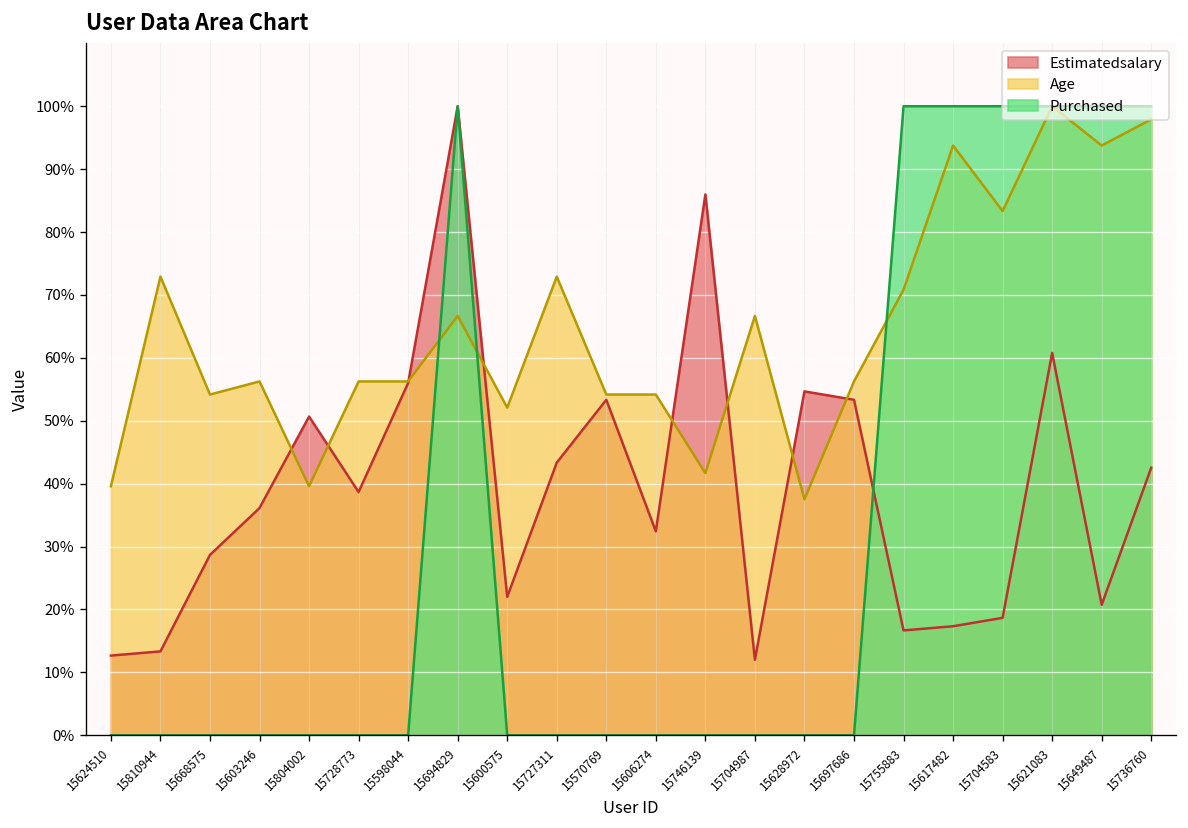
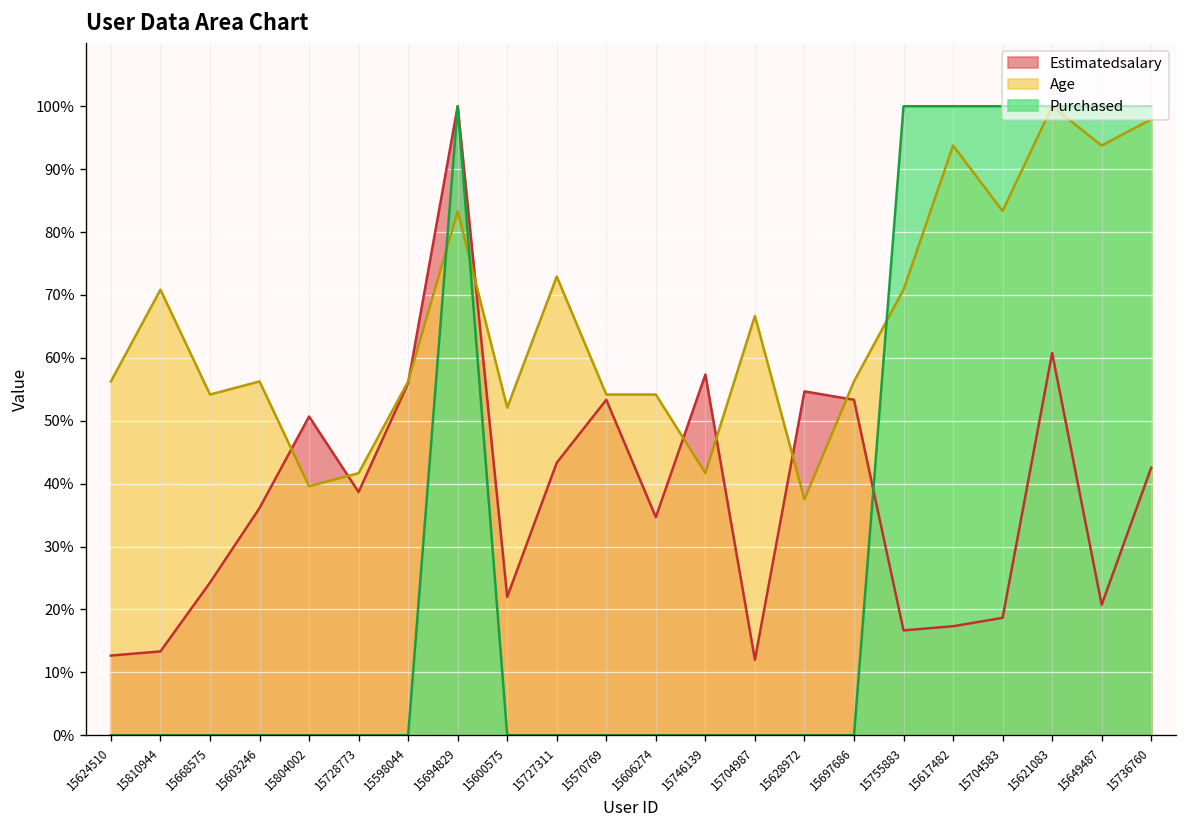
Age, 15624510: 40% -> 56%
Age, 15810944: 73% -> 71%
Estimatedsalary, 15668575: 29% -> 24%
Age, 15728773: 56% -> 42%
Age, 15694829: 67% -> 83%
Estimatedsalary, 15606274: 32% -> 35%
Estimatedsalary, 15746139: 86% -> 57%
